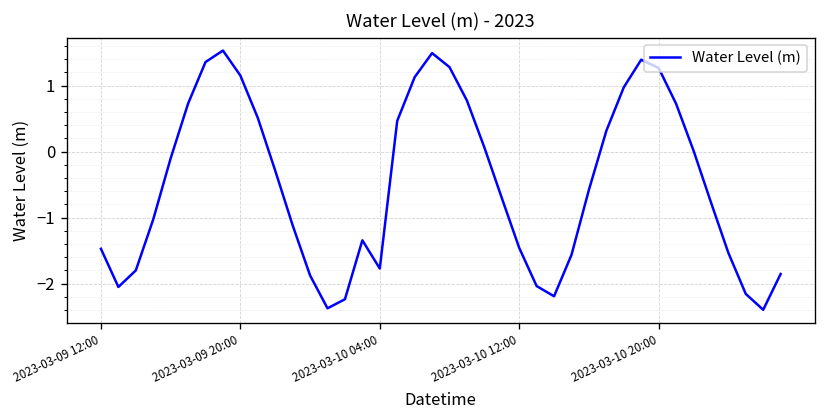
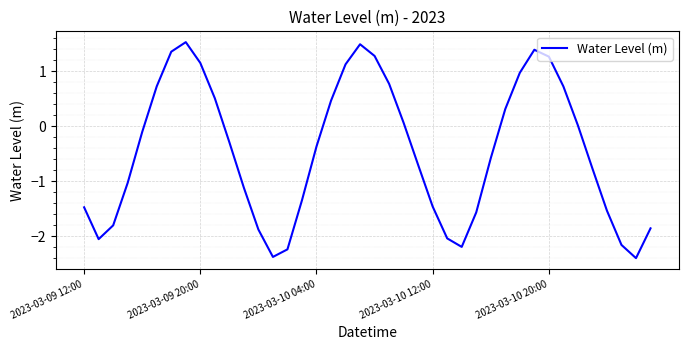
2023-03-10 04:00: -1.8 -> -0.4
